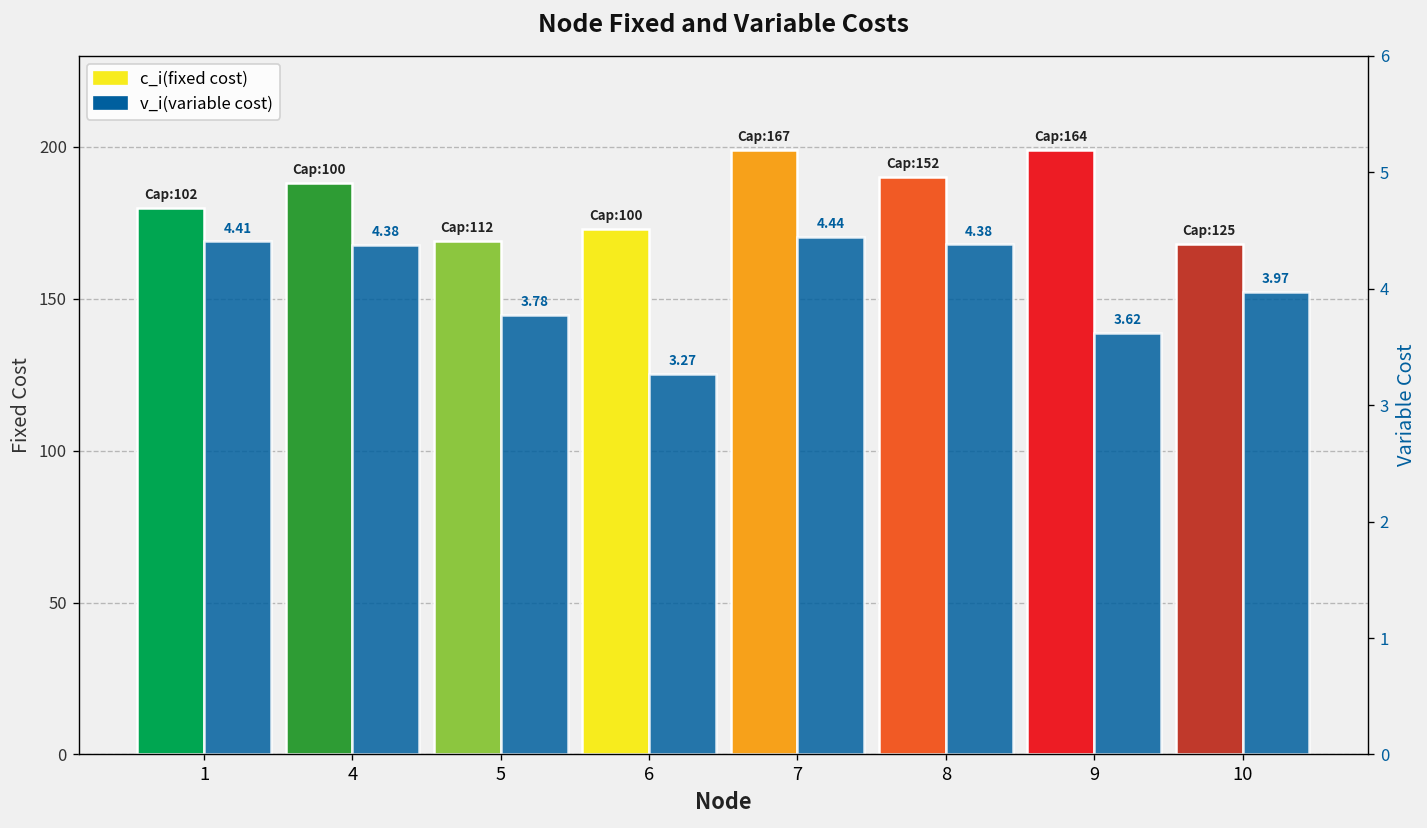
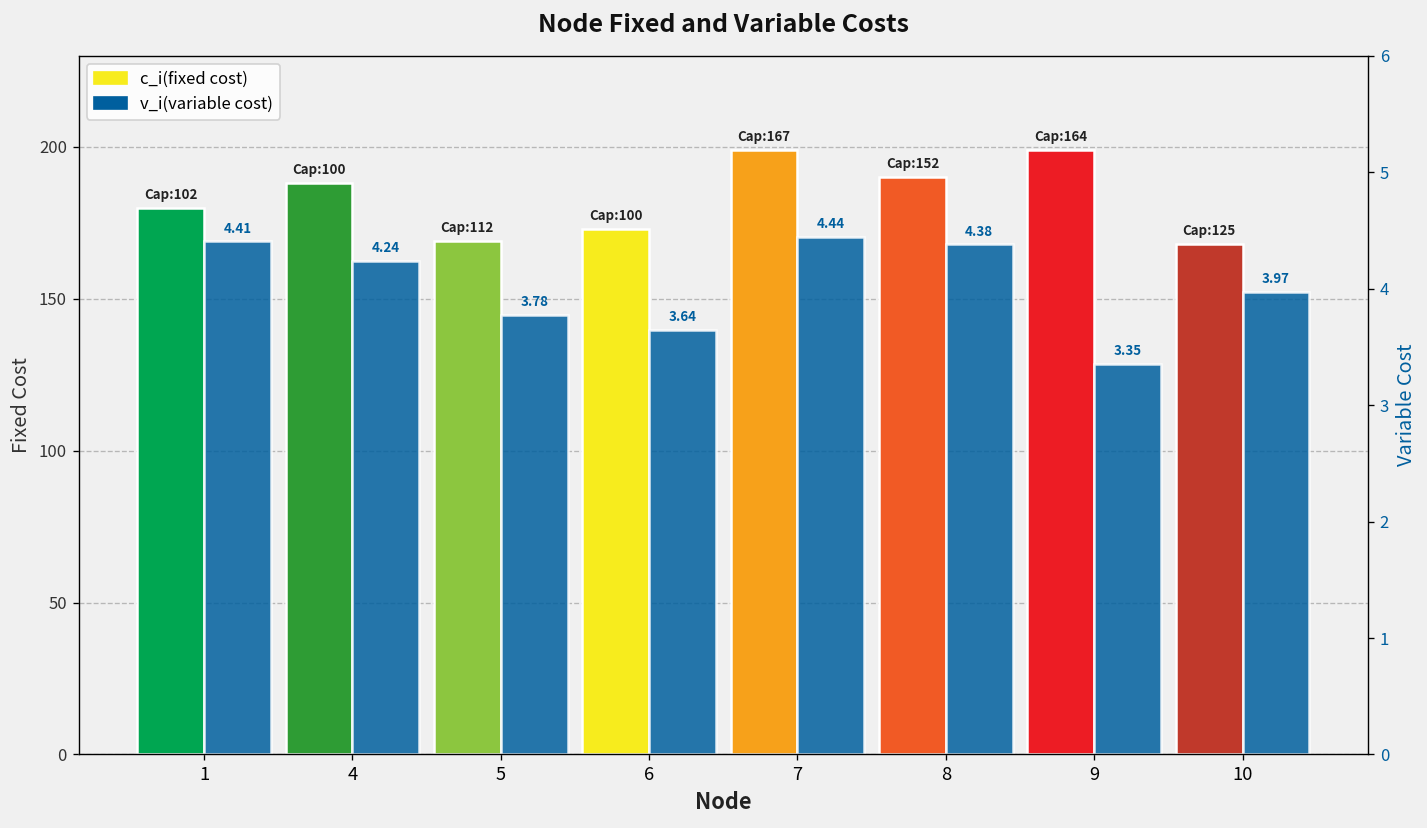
v_i(variable cost), 4: 4.38 -> 4.24
v_i(variable cost), 6: 3.27 -> 3.64
v_i(variable cost), 9: 3.62 -> 3.35
